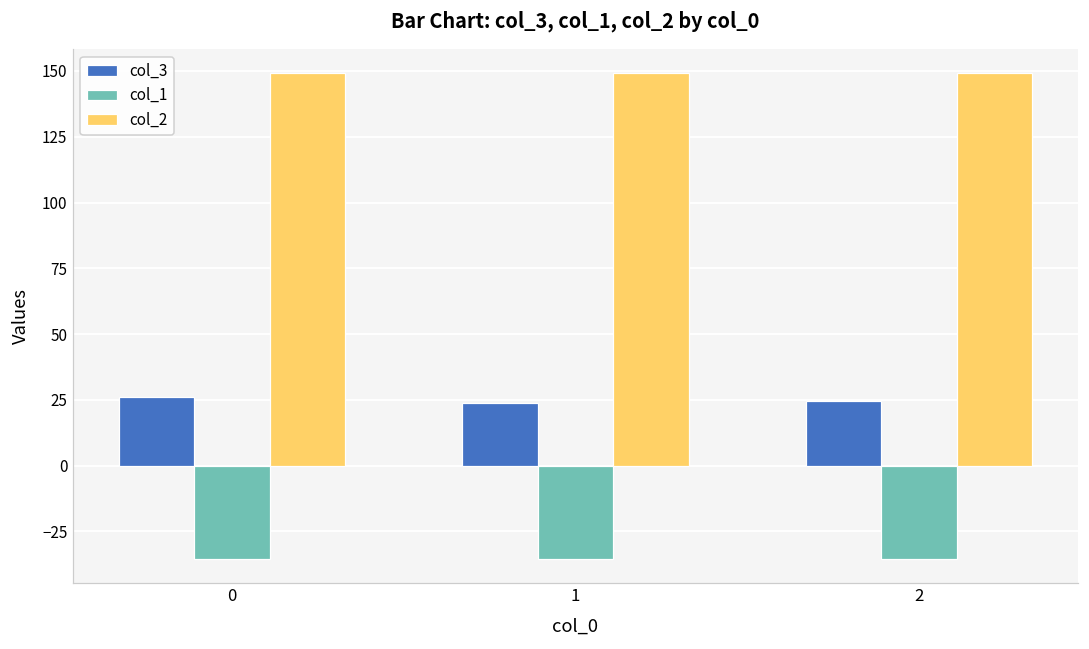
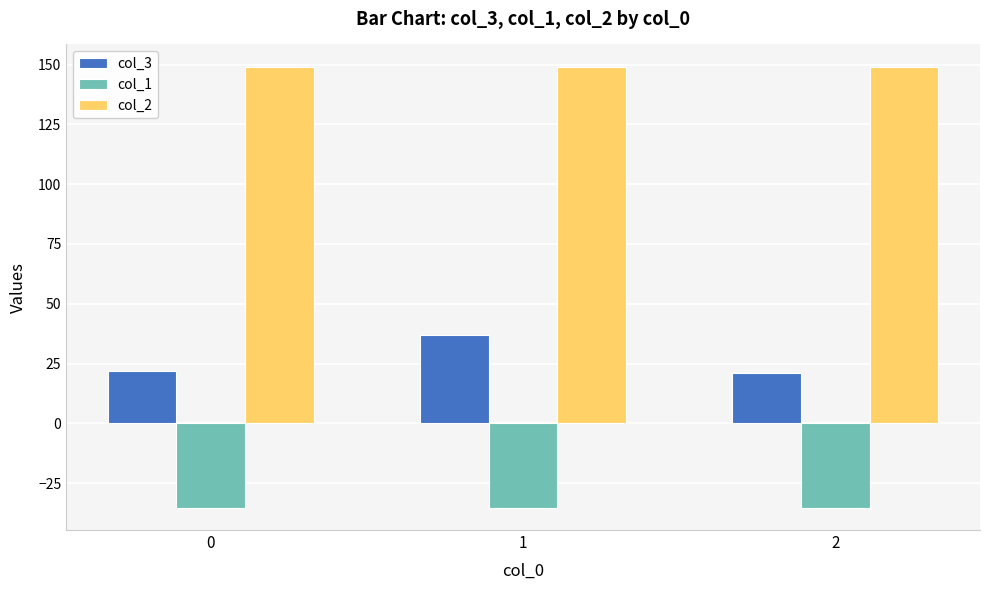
col_3, 0: 26 -> 22
col_3, 1: 24 -> 37
col_3, 2: 25 -> 21
